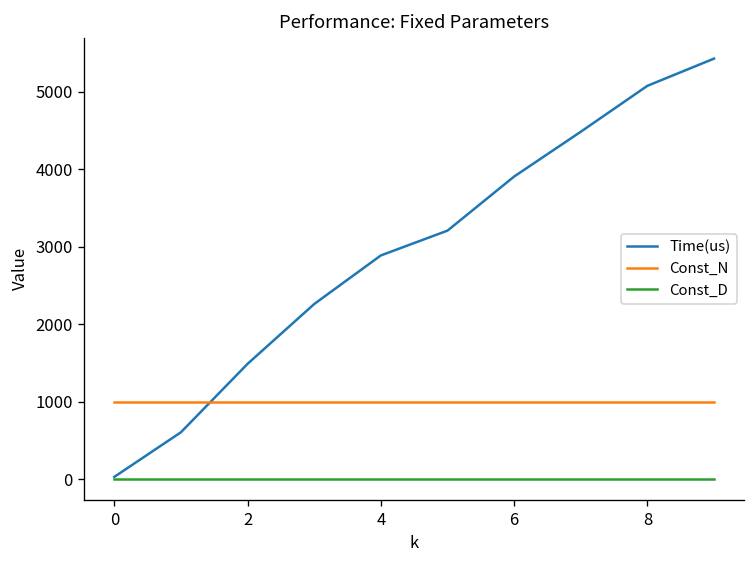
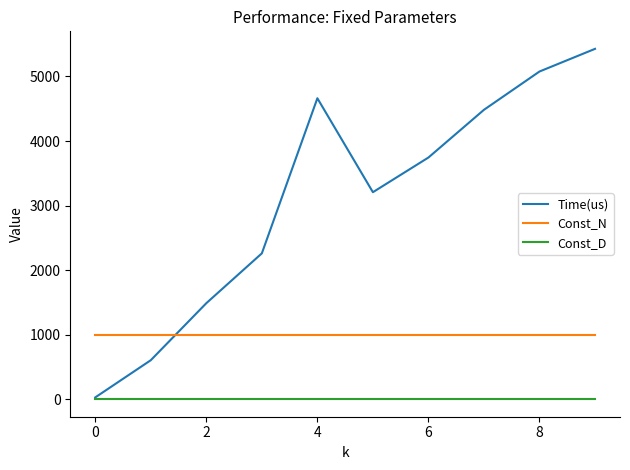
Time(us), 4: 2900 -> 4700
Time(us), 6: 3900 -> 3700
